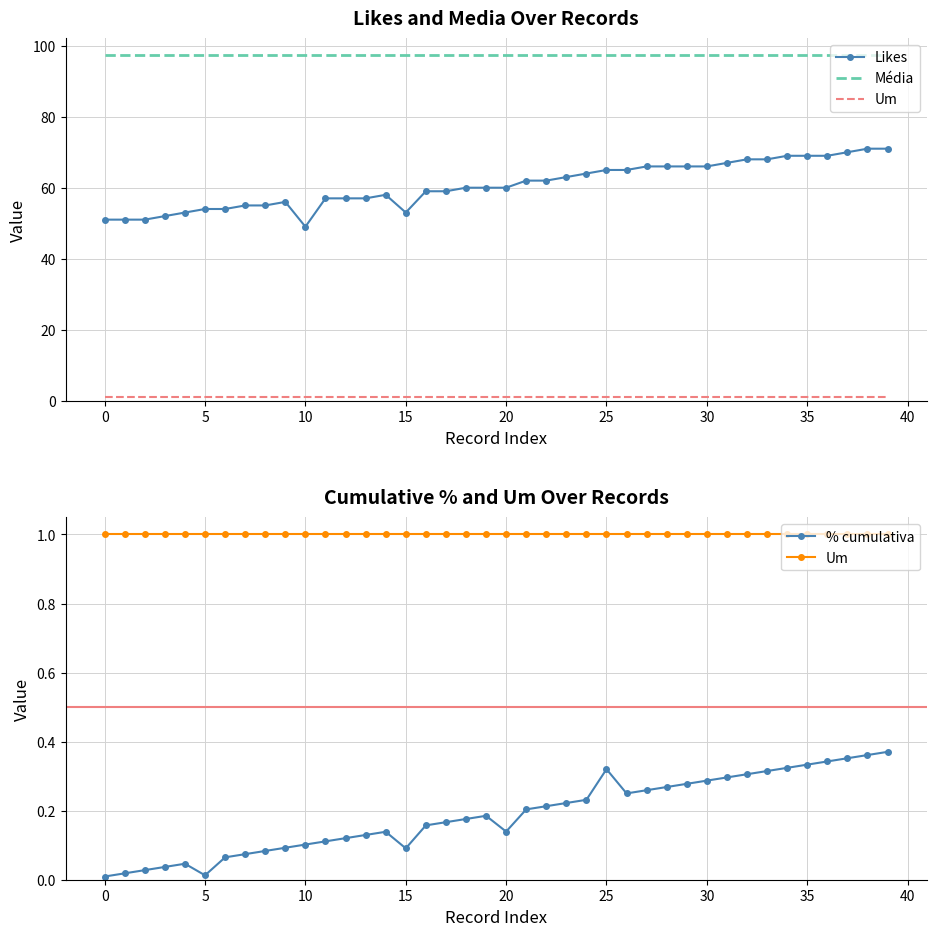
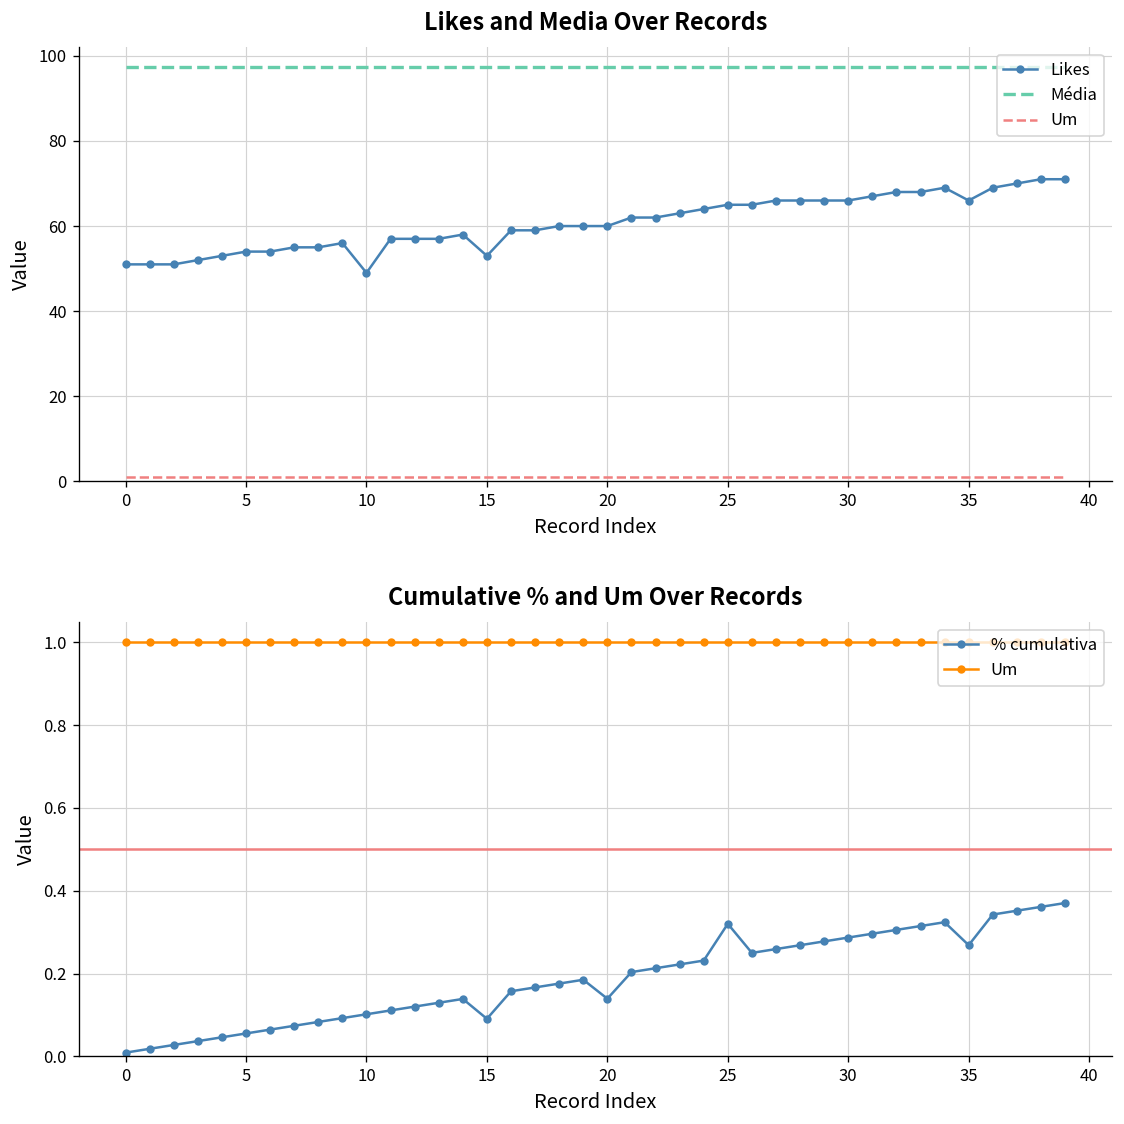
Likes and Media Over Records, Likes, 35: 69 -> 66
Cumulative % and Um Over Records, % cumulativa, 5: 0.01 -> 0.06
Cumulative % and Um Over Records, % cumulativa, 35: 0.33 -> 0.27
